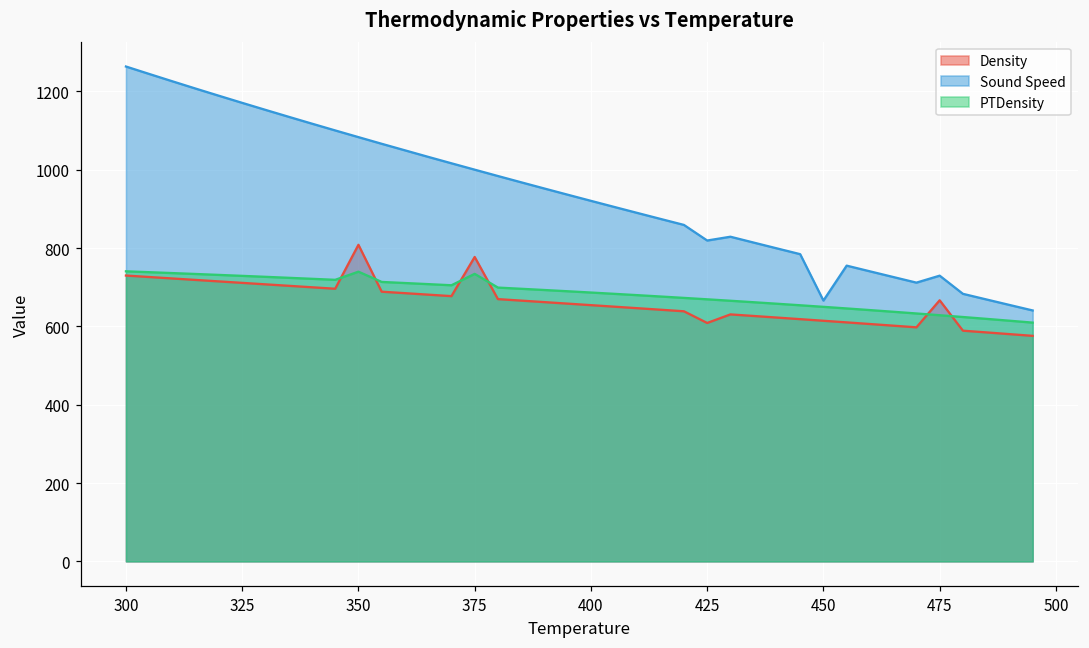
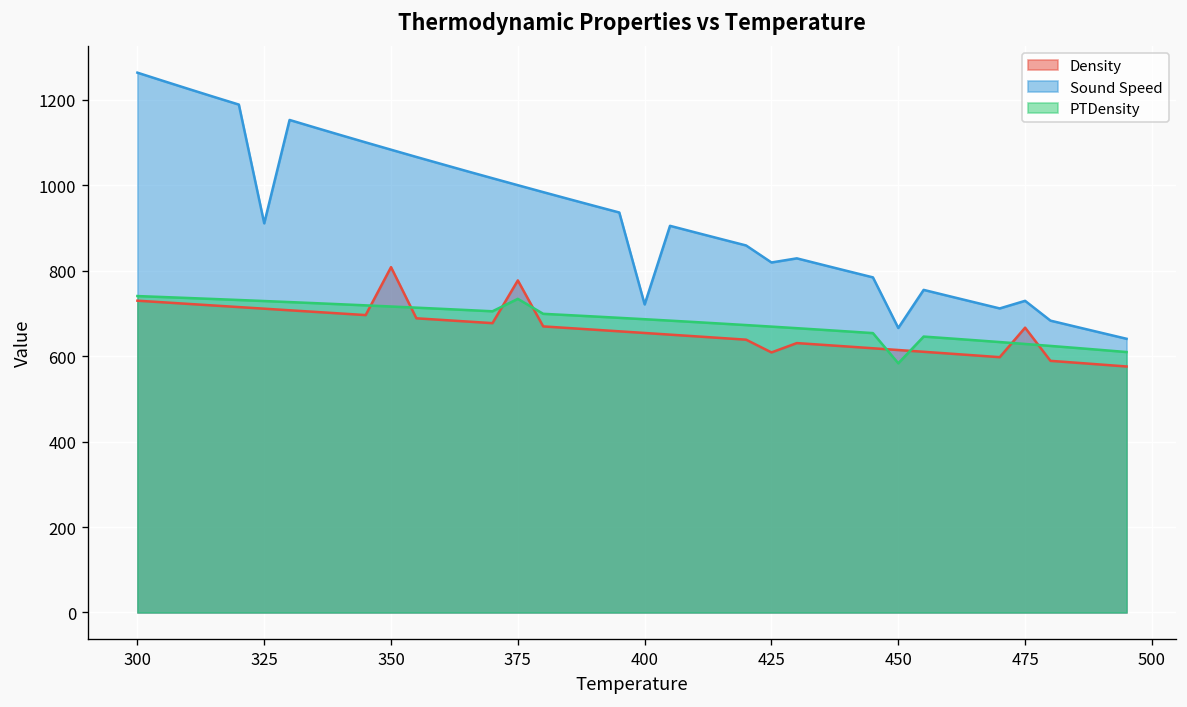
Sound Speed, 325: 1170 -> 910
PTDensity, 350: 740 -> 720
Sound Speed, 400: 920 -> 720
PTDensity, 450: 650 -> 580
